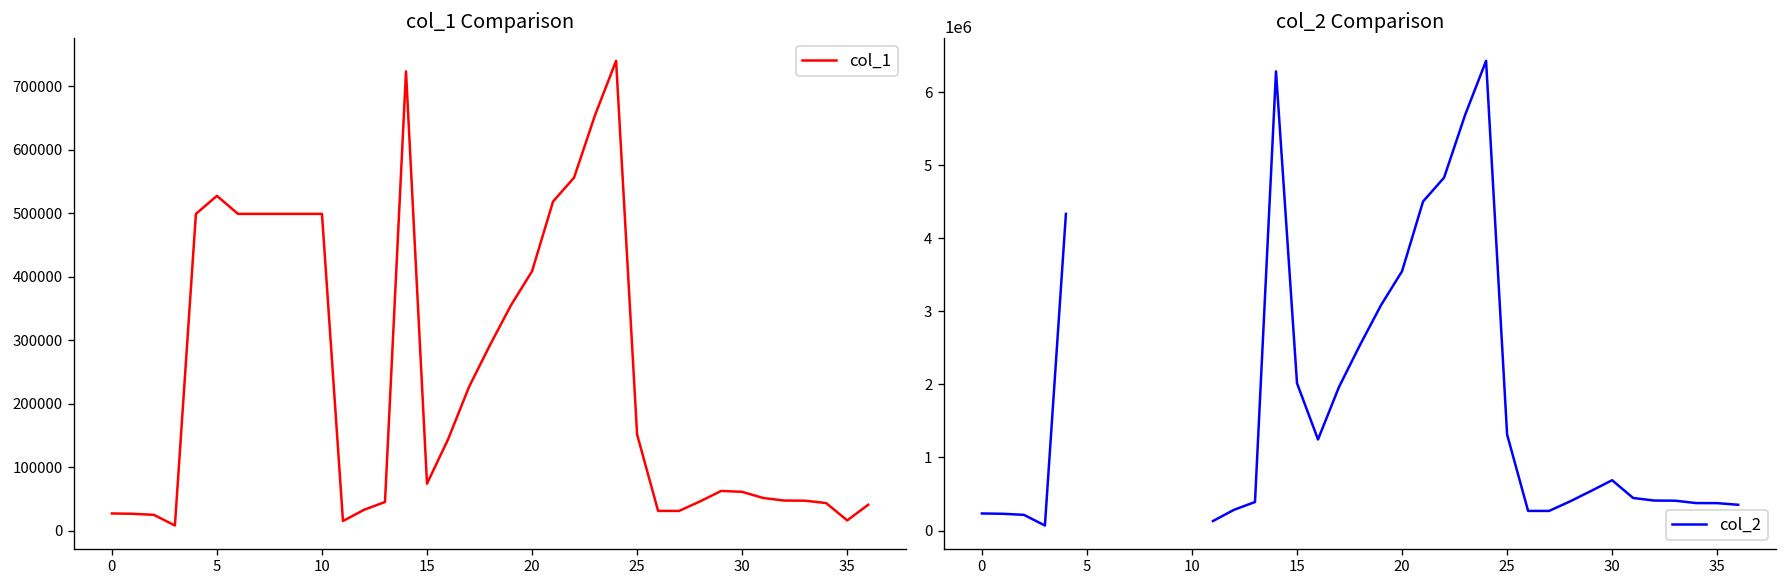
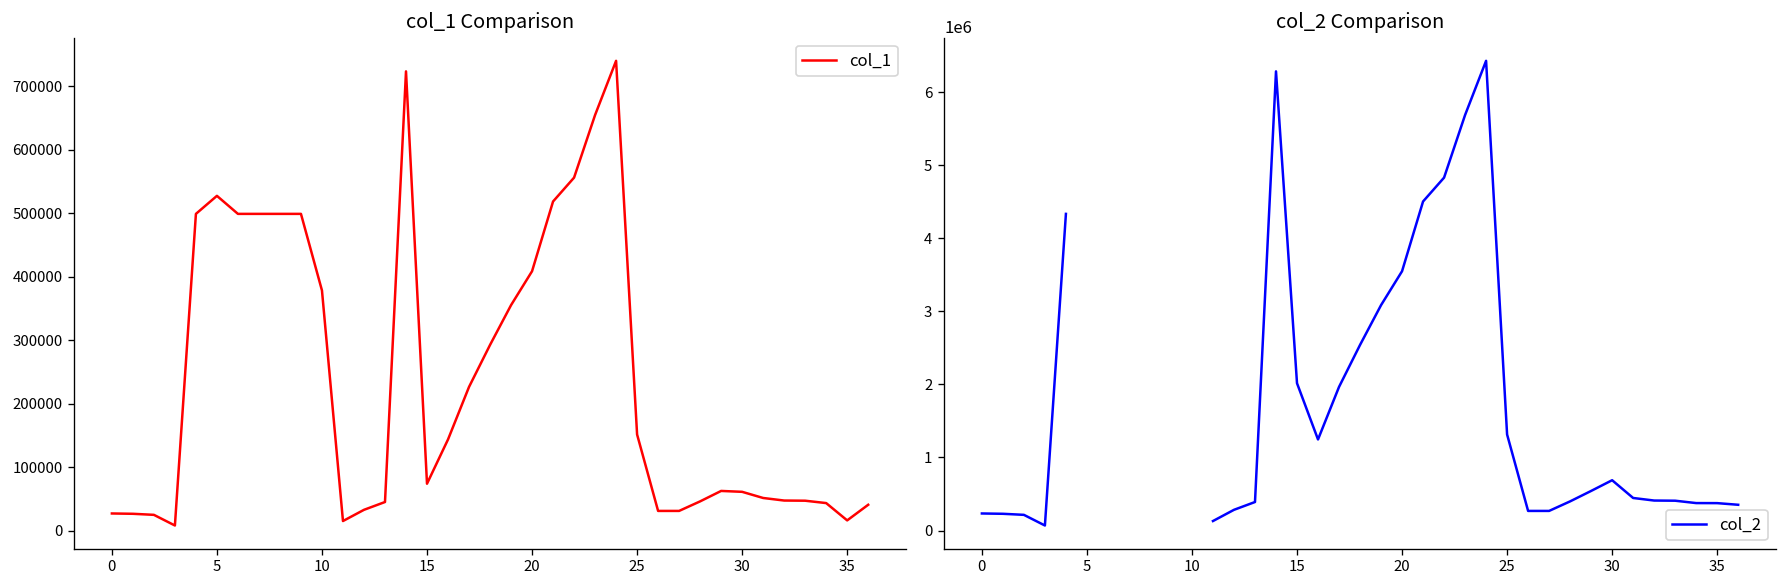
col_1 Comparison, 10: 500000 -> 380000
